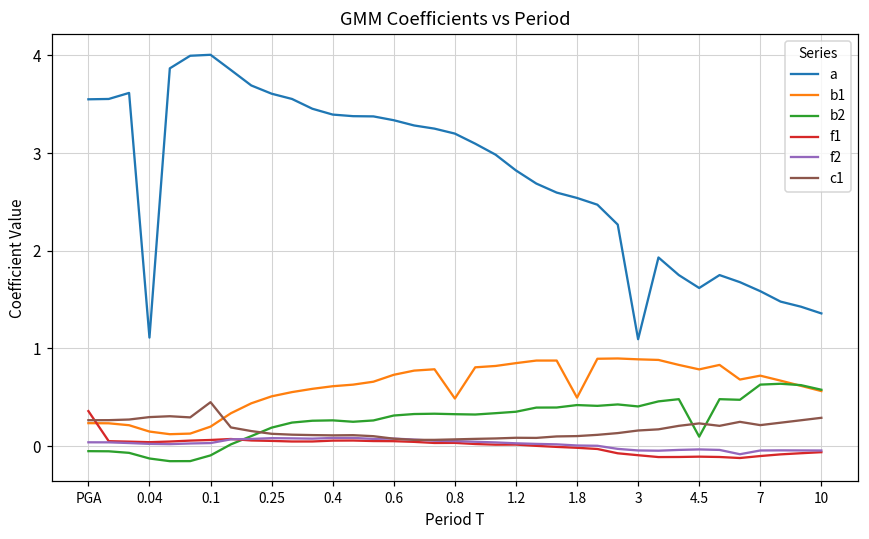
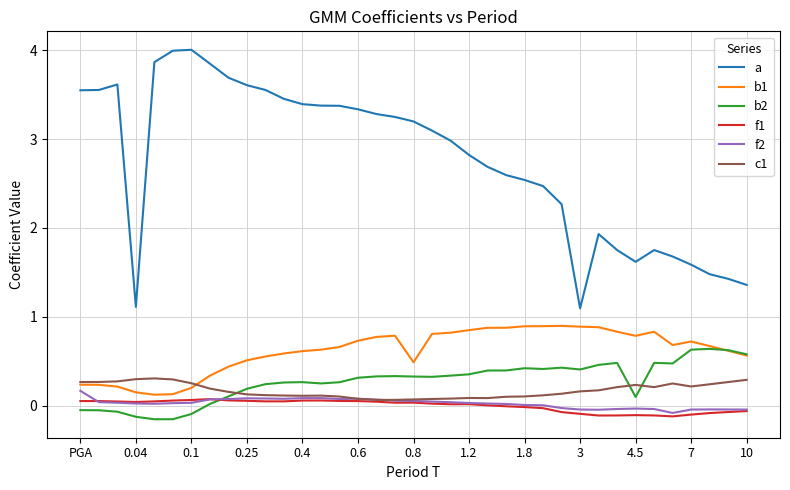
f1, PGA: 0.4 -> 0.1
f2, PGA: 0.0 -> 0.2
c1, 0.1: 0.4 -> 0.3
b1, 1.8: 0.5 -> 0.9
